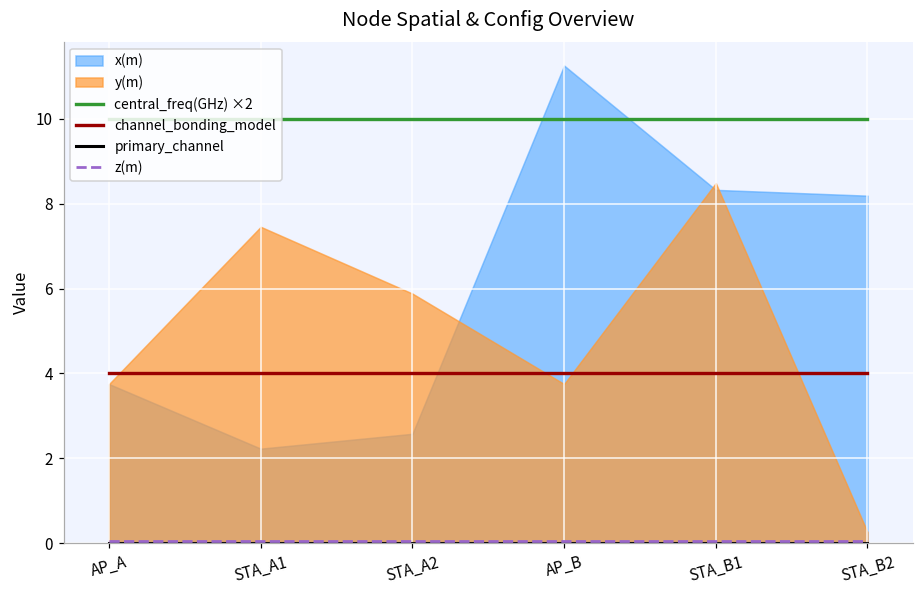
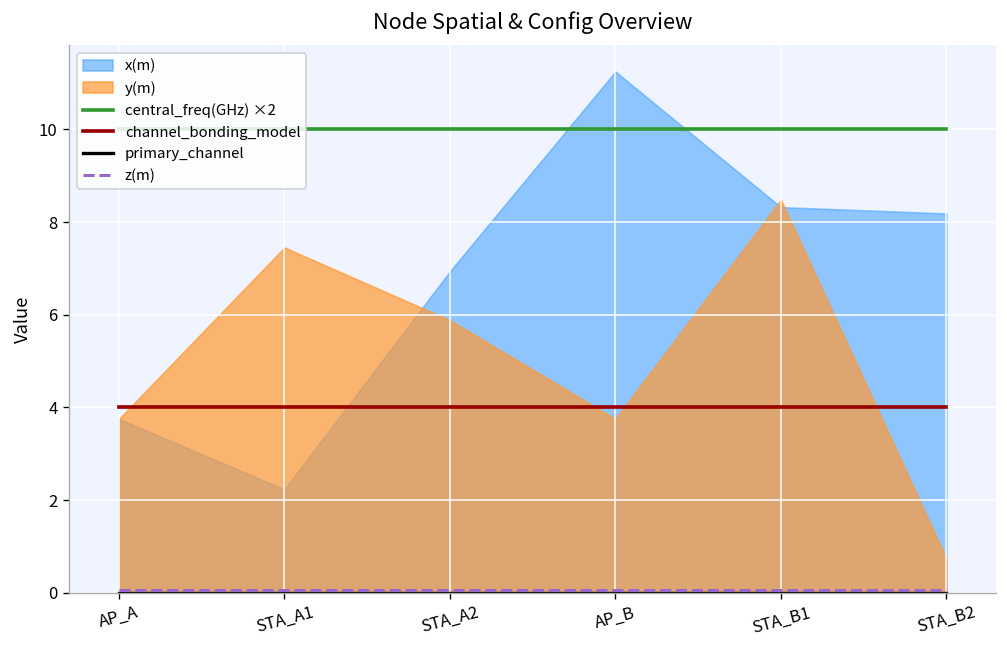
x(m), STA_A2: 2.6 -> 6.9
y(m), STA_B2: 0.3 -> 0.7
